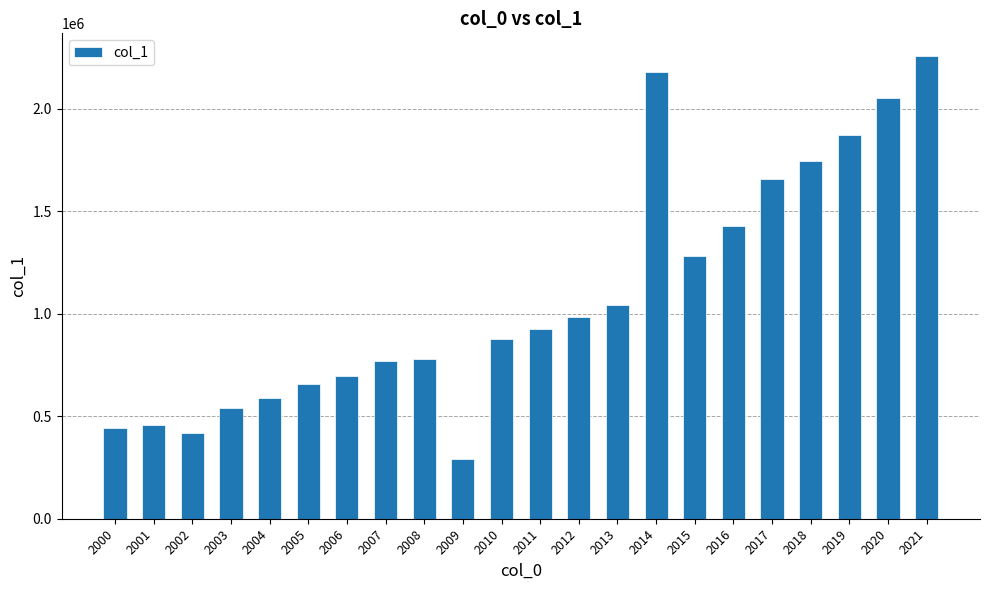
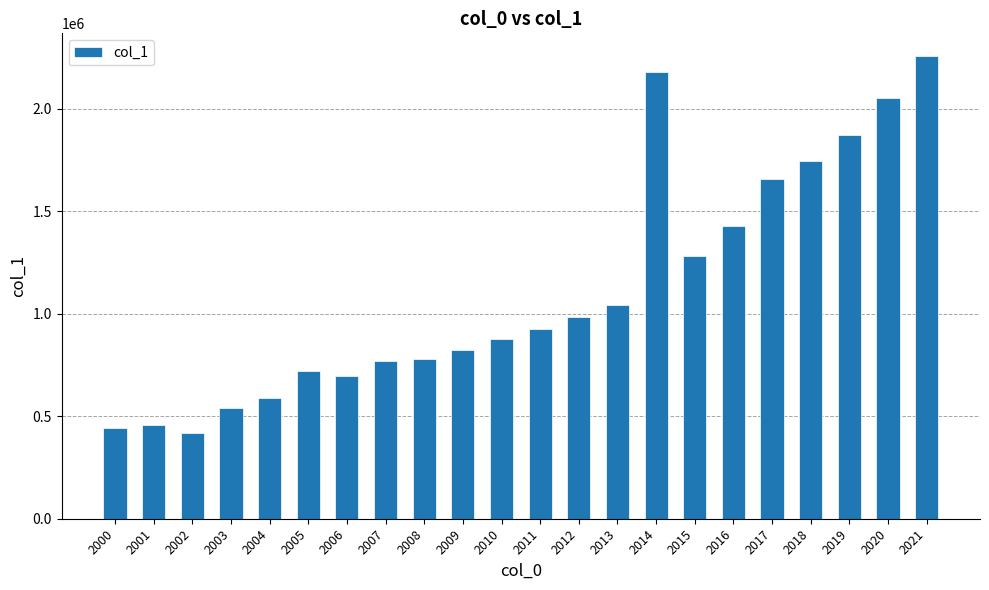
2005: 660000 -> 720000
2009: 290000 -> 830000
